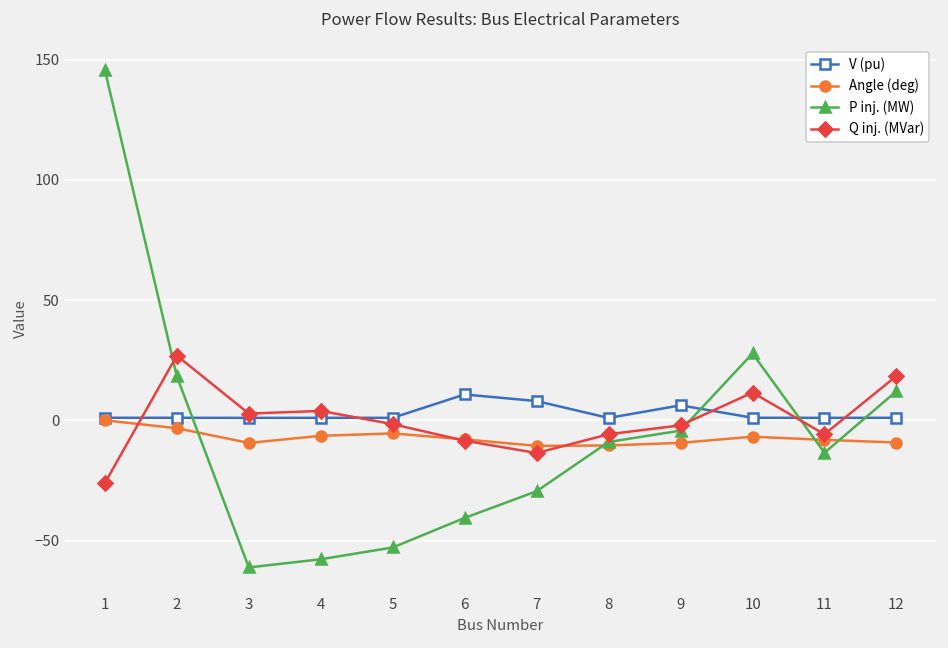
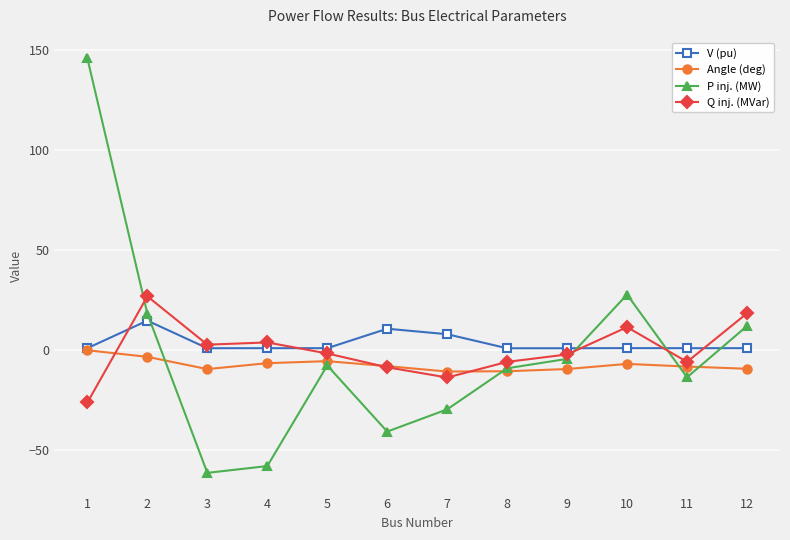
V (pu), 2: 1 -> 15
P inj. (MW), 5: -53 -> -8
V (pu), 9: 6 -> 1
